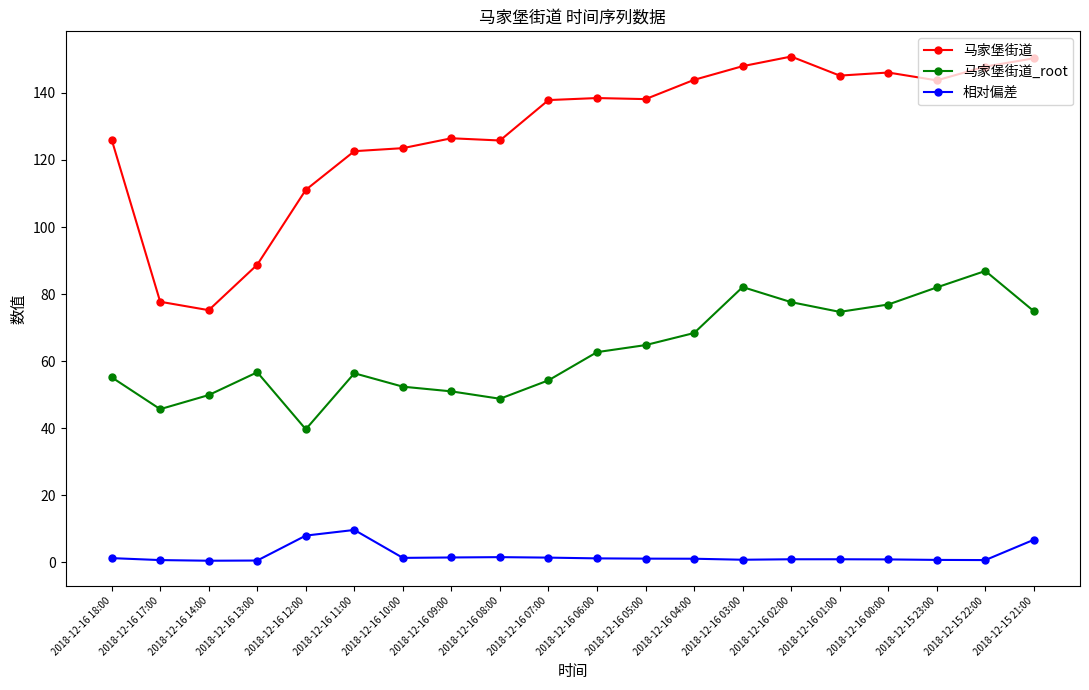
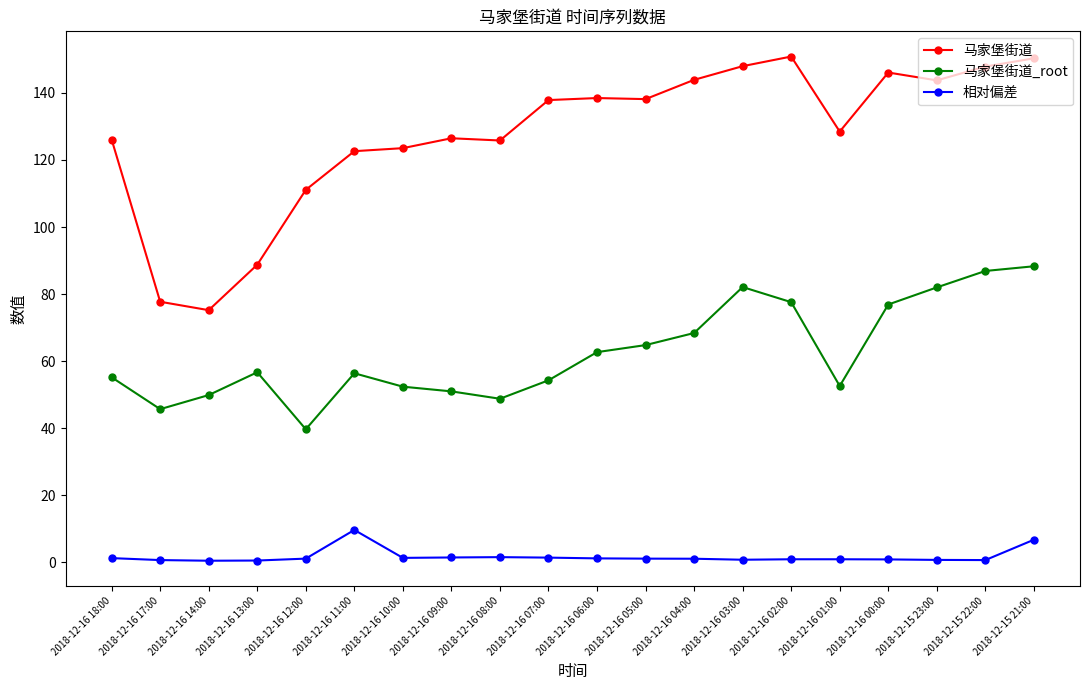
相对偏差, 2018-12-16 12:00: 8 -> 1
马家堡街道, 2018-12-16 01:00: 145 -> 128
马家堡街道_root, 2018-12-16 01:00: 75 -> 53
马家堡街道_root, 2018-12-15 21:00: 75 -> 88
